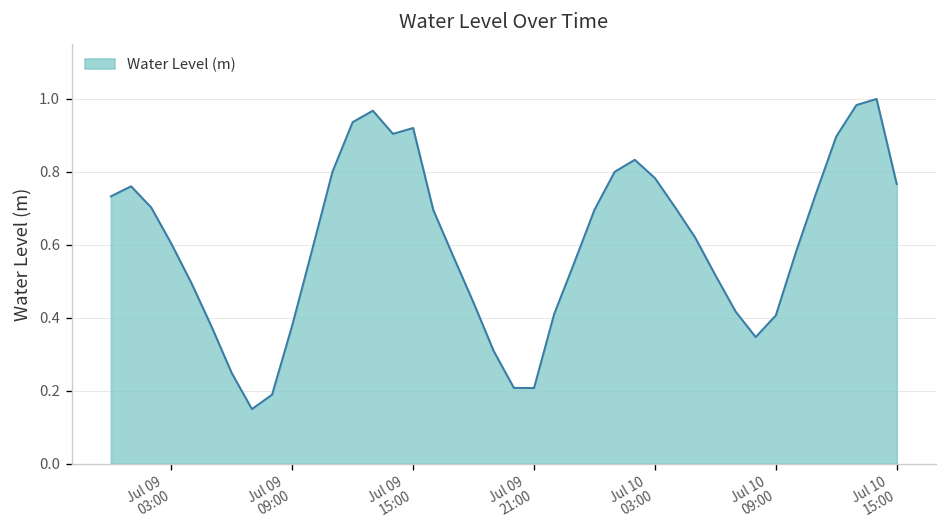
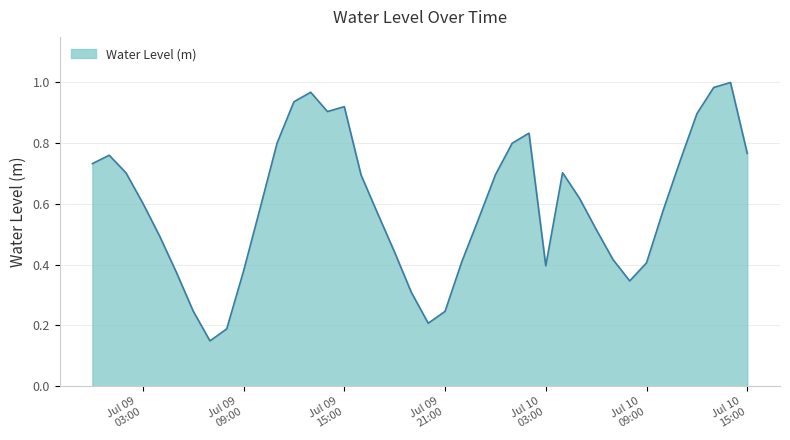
Jul 09 21:00: 0.21 -> 0.25
Jul 10 03:00: 0.78 -> 0.40
